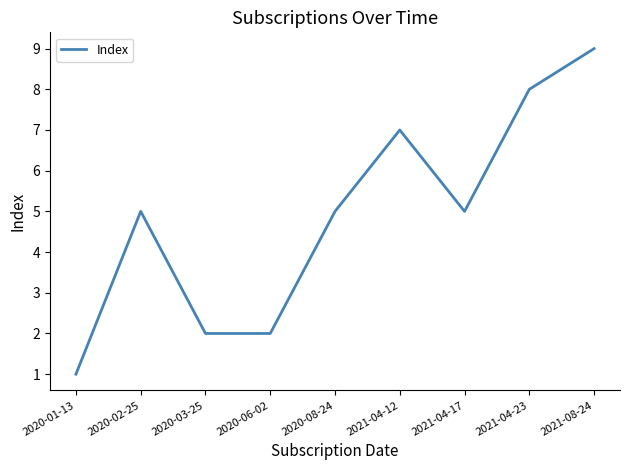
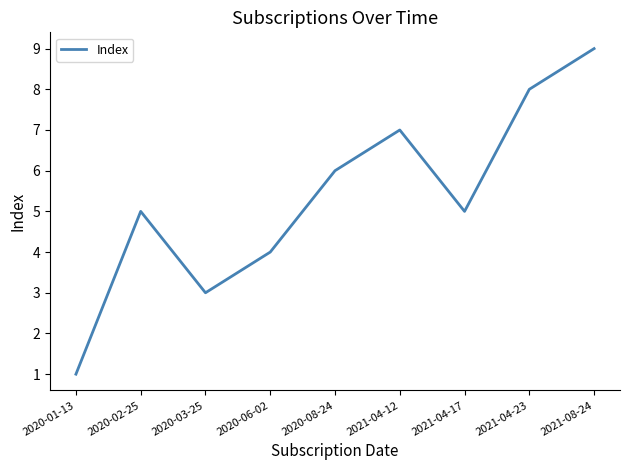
2020-03-25: 2 -> 3
2020-06-02: 2 -> 4
2020-08-24: 5 -> 6
